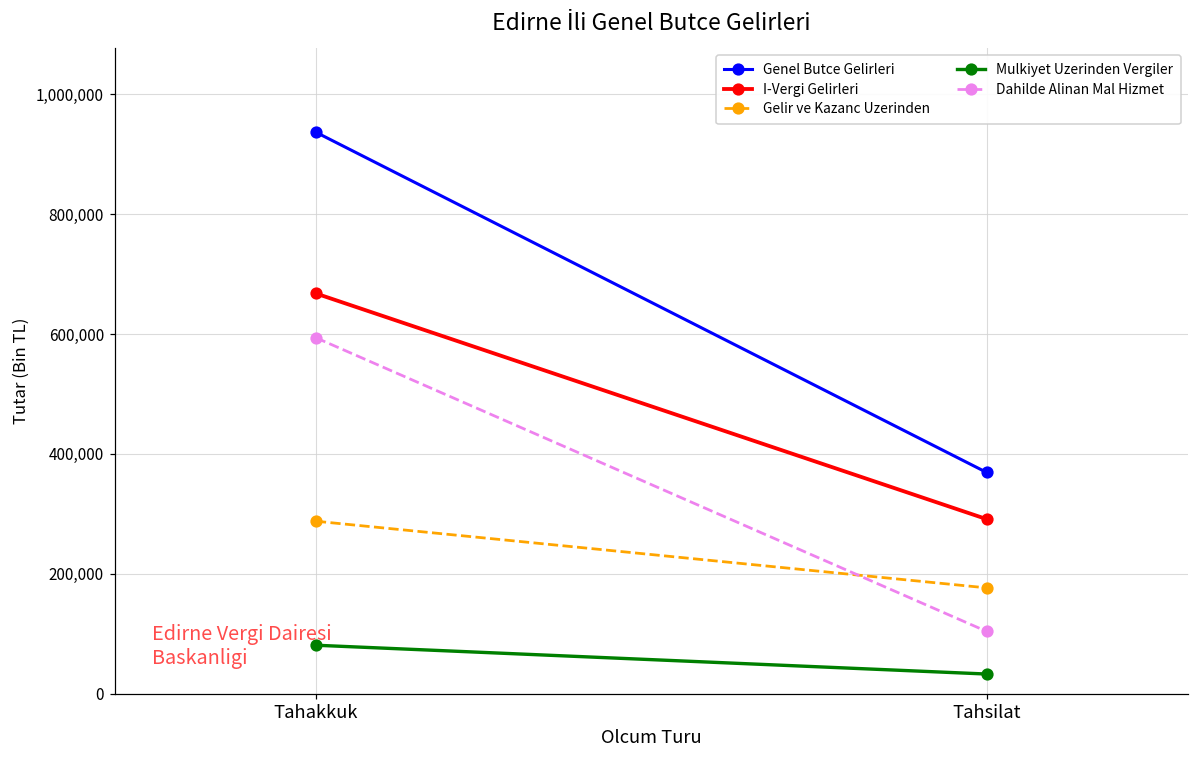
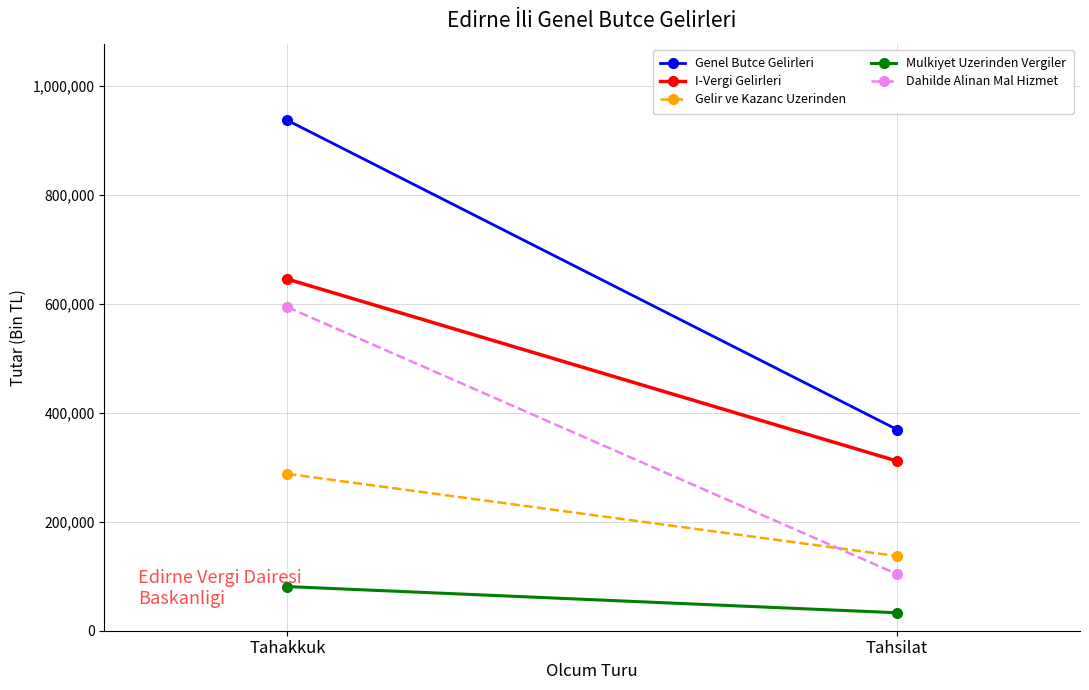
I-Vergi Gelirleri, Tahakkuk: 670,000 -> 650,000
I-Vergi Gelirleri, Tahsilat: 290,000 -> 310,000
Gelir ve Kazanc Uzerinden, Tahsilat: 180,000 -> 140,000
